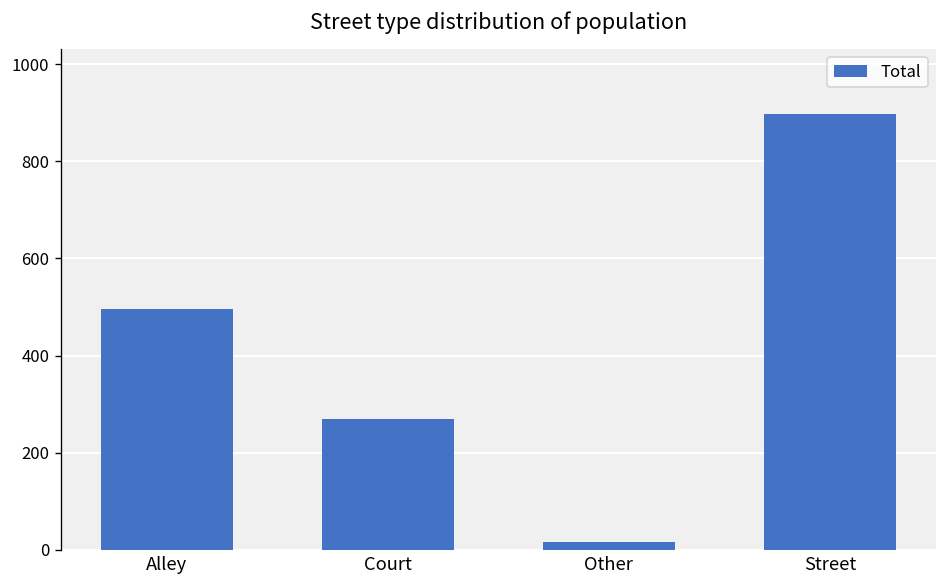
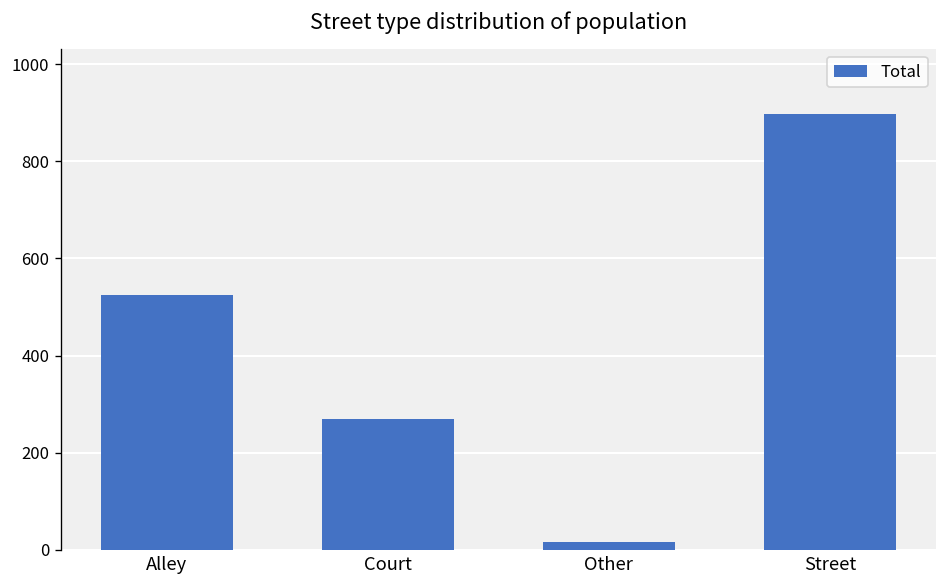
Alley: 500 -> 520
